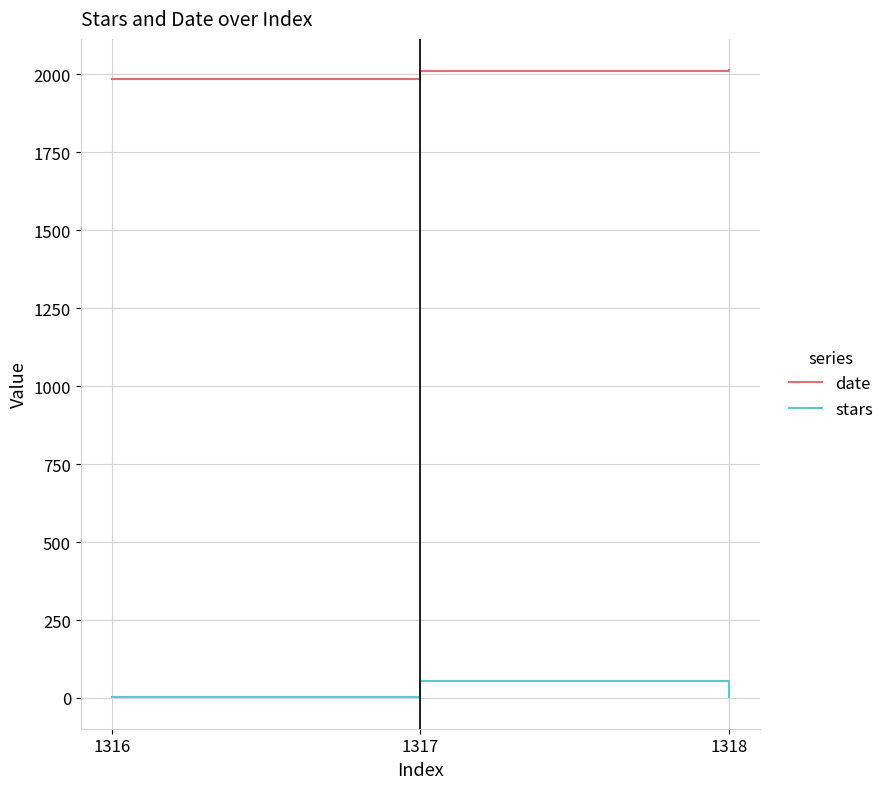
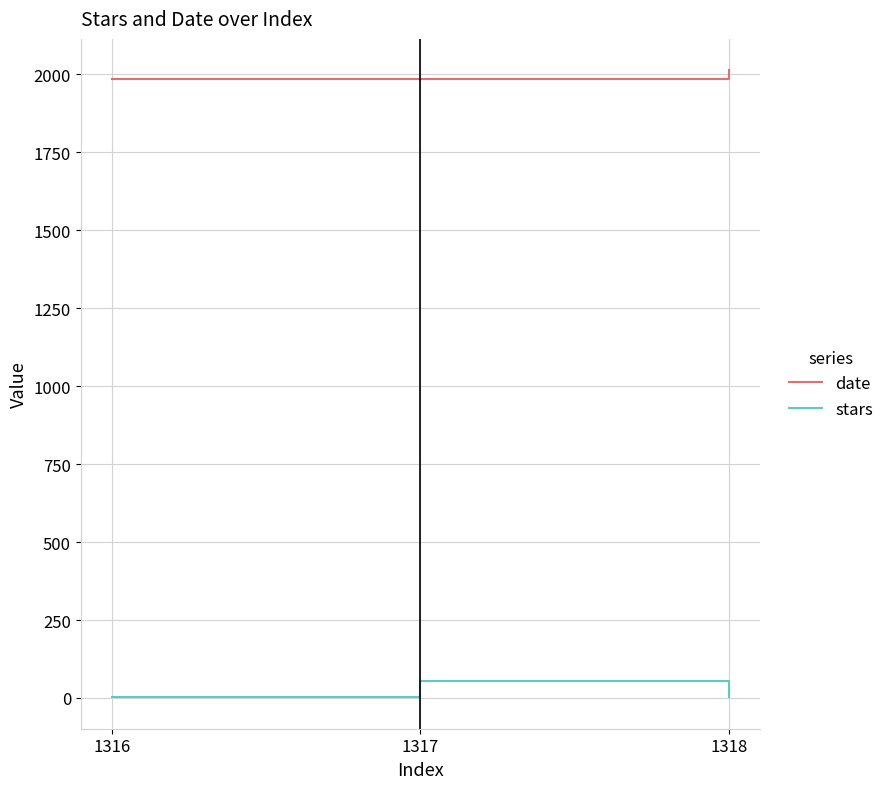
date, 1317: 2010 -> 1990
